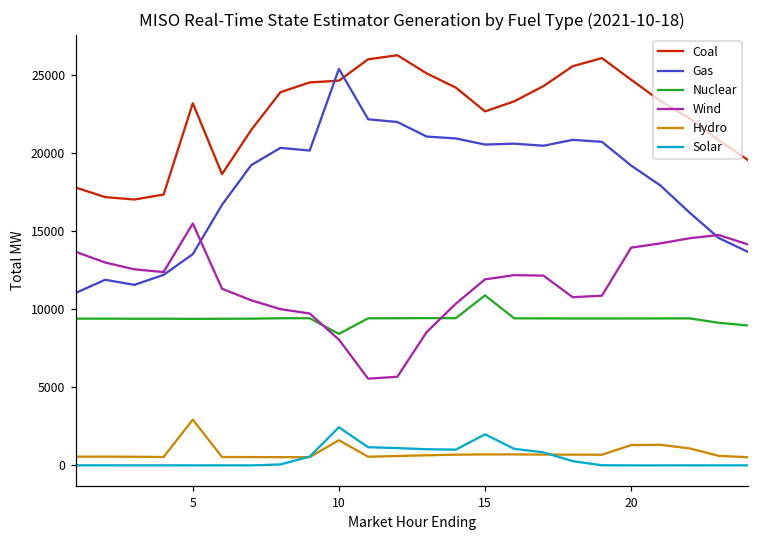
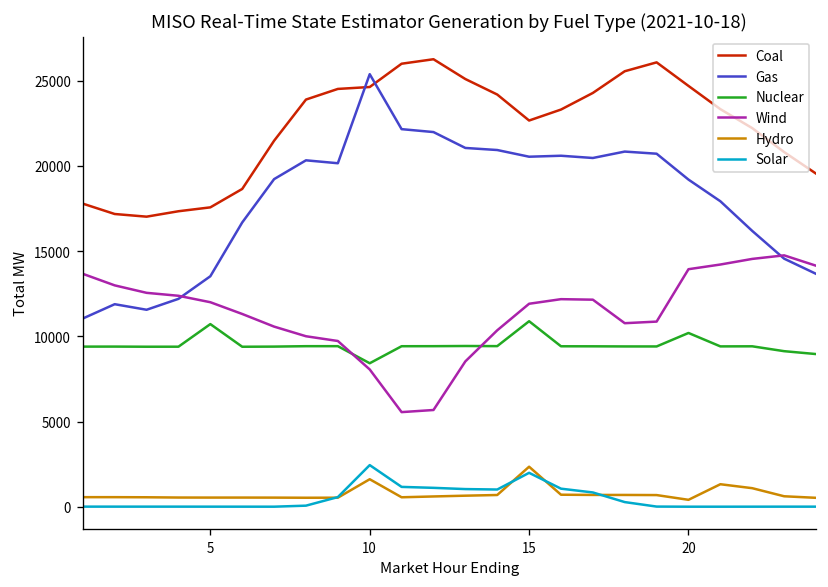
Coal, 5: 23200 -> 17600
Nuclear, 5: 9400 -> 10700
Wind, 5: 15500 -> 12000
Hydro, 5: 2900 -> 500
Hydro, 15: 700 -> 2300
Nuclear, 20: 9400 -> 10200
Hydro, 20: 1300 -> 400
